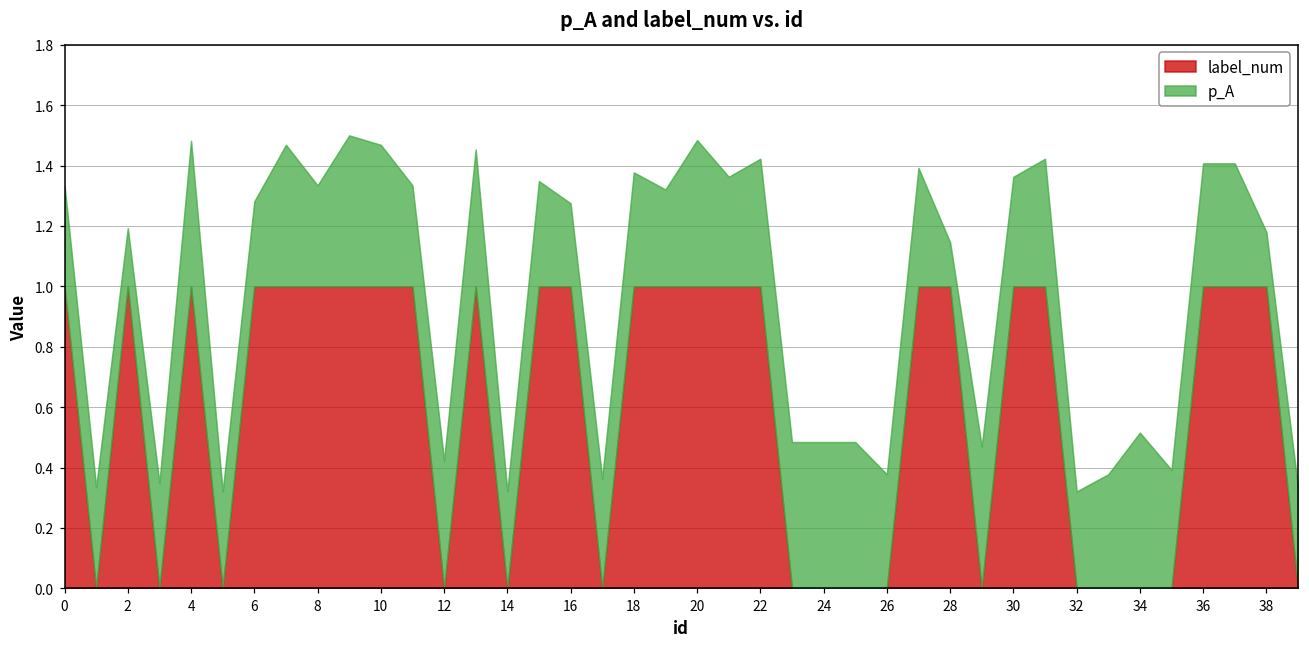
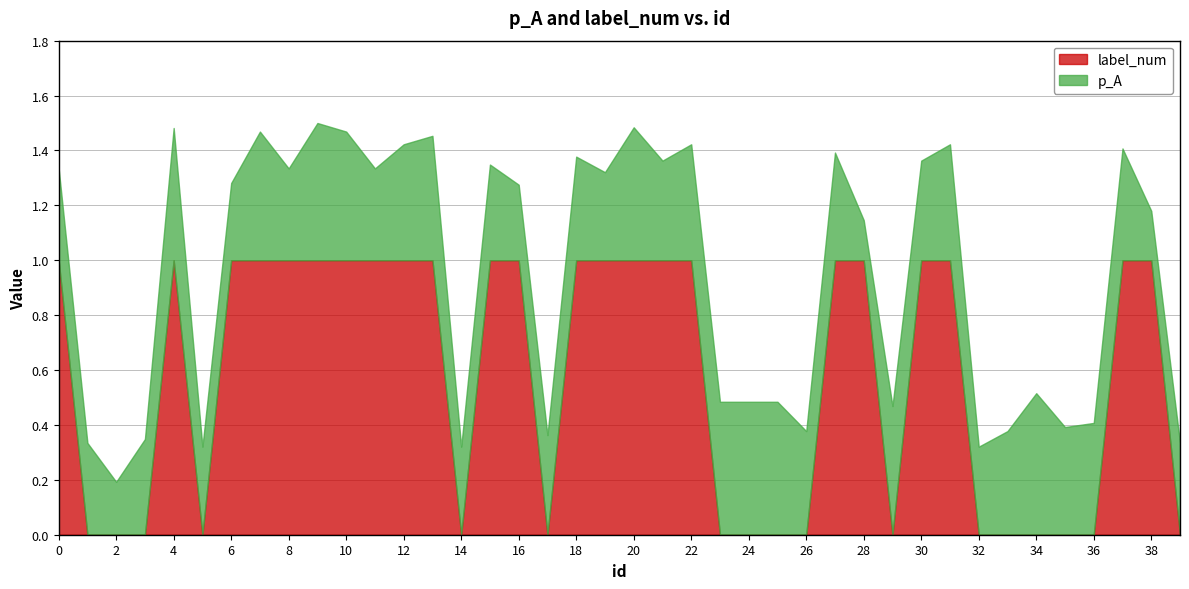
label_num, 2: 1 -> 0
label_num, 12: 0 -> 1
label_num, 36: 1 -> 0
